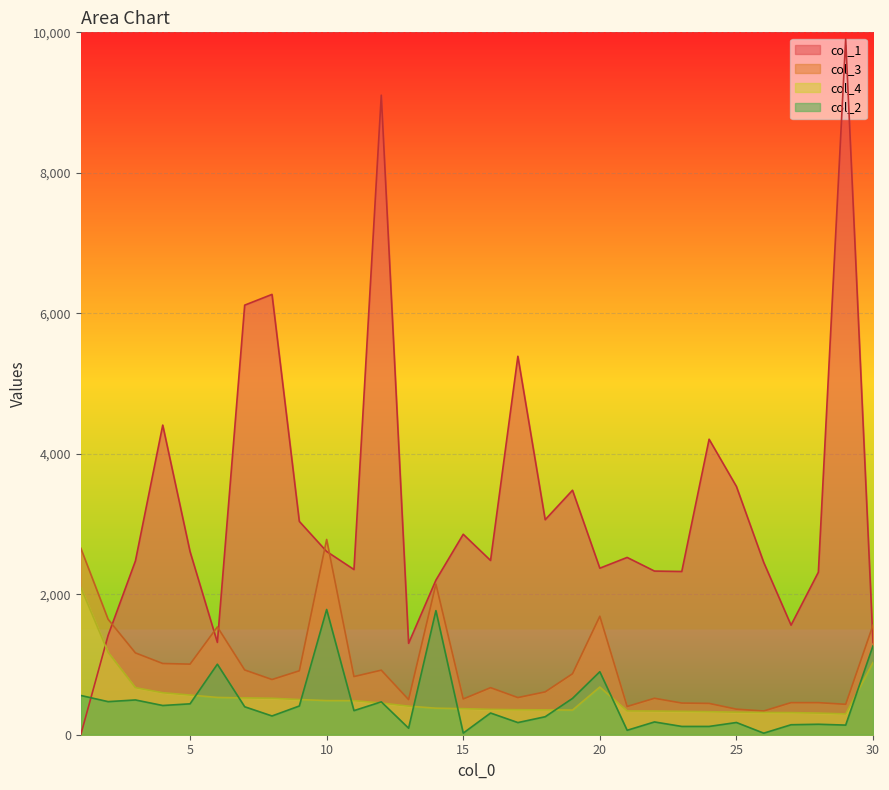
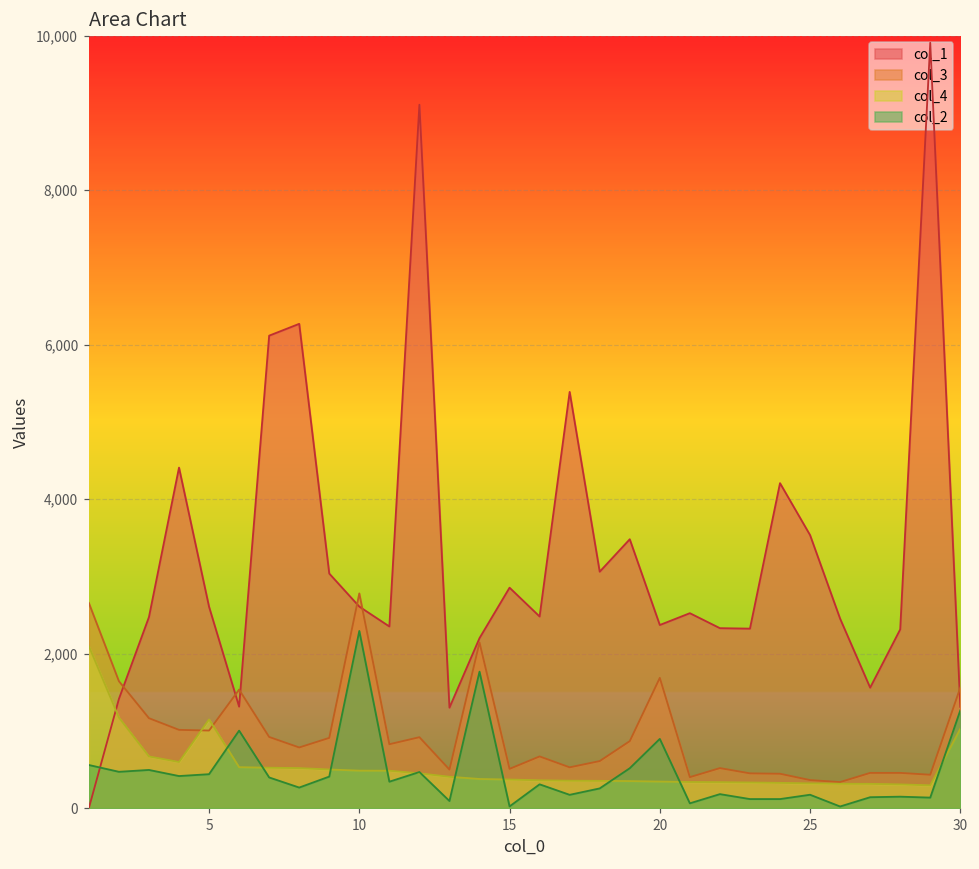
col_4, 5: 600 -> 1,100
col_2, 10: 1,800 -> 2,300
col_4, 20: 700 -> 300
